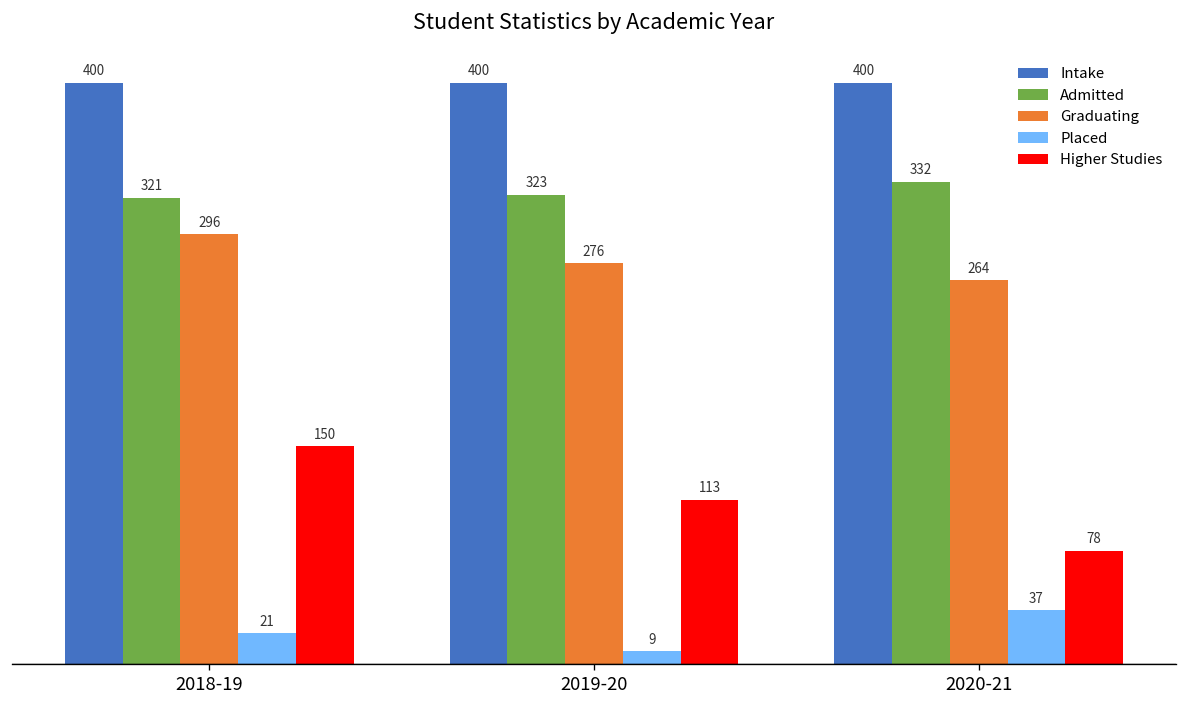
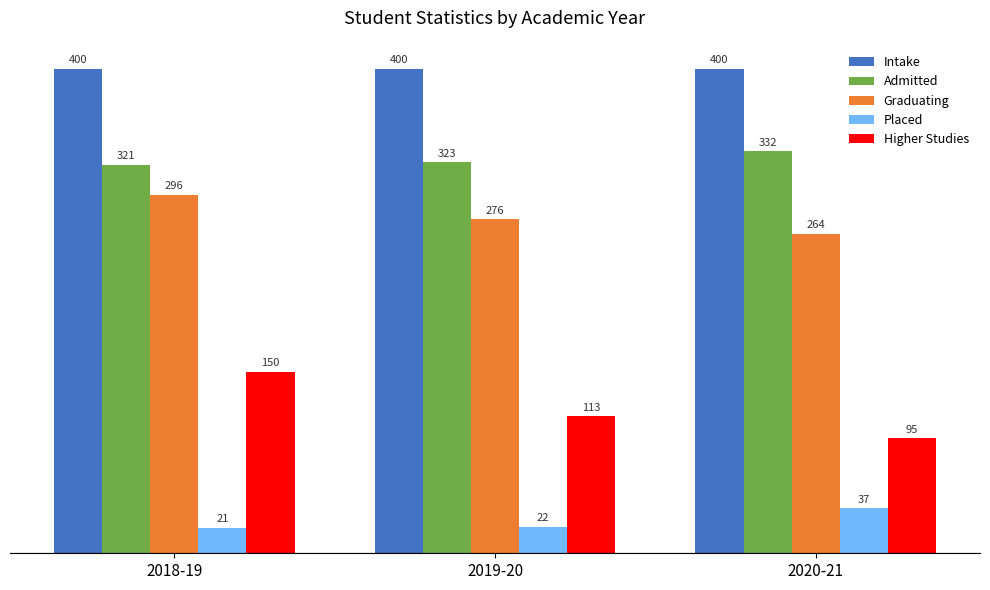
Placed, 2019-20: 9 -> 22
Higher Studies, 2020-21: 78 -> 95
